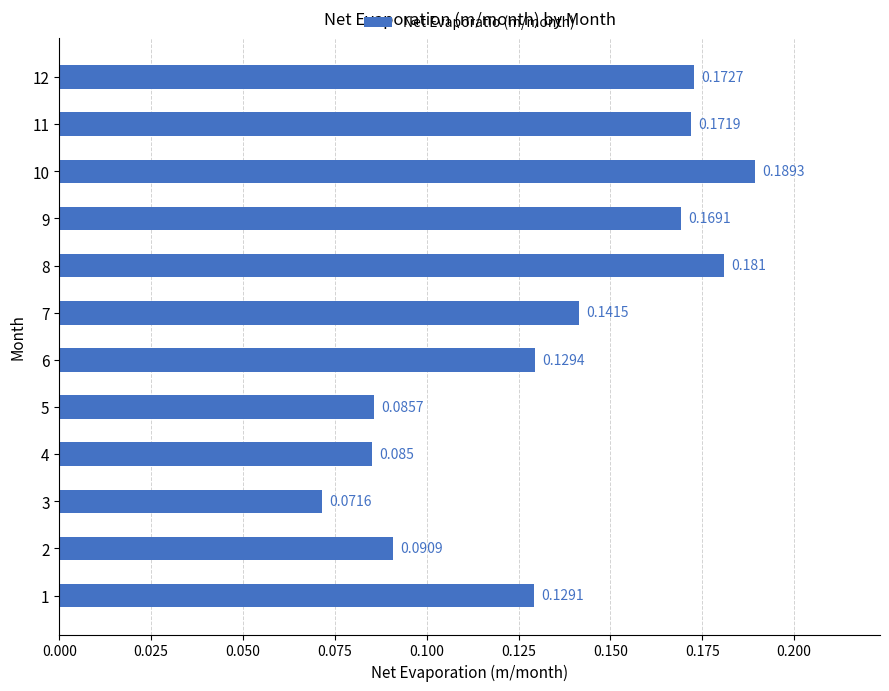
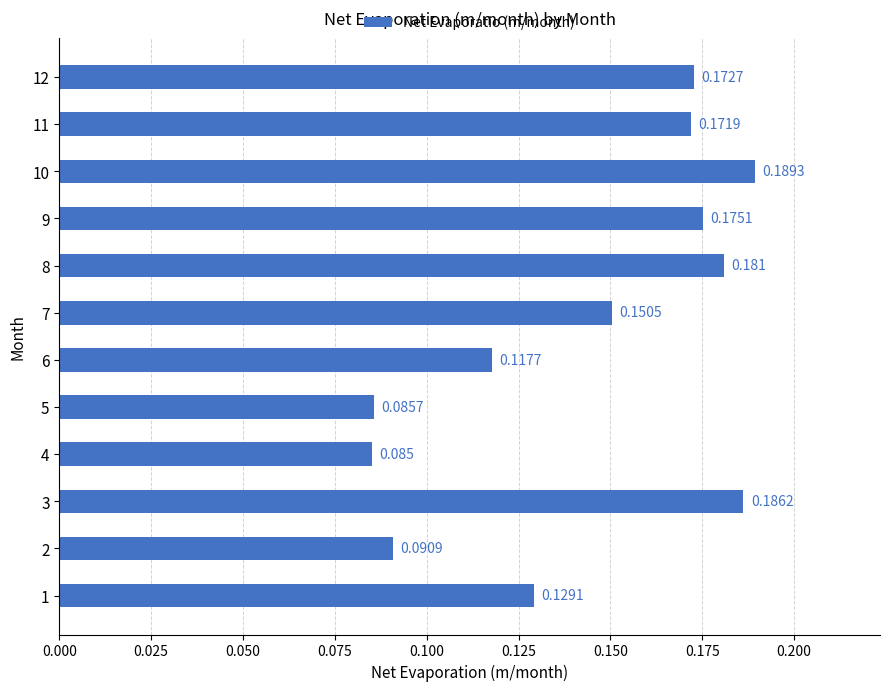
9: 0.1691 -> 0.1751
7: 0.1415 -> 0.1505
6: 0.1294 -> 0.1177
3: 0.0716 -> 0.1862
